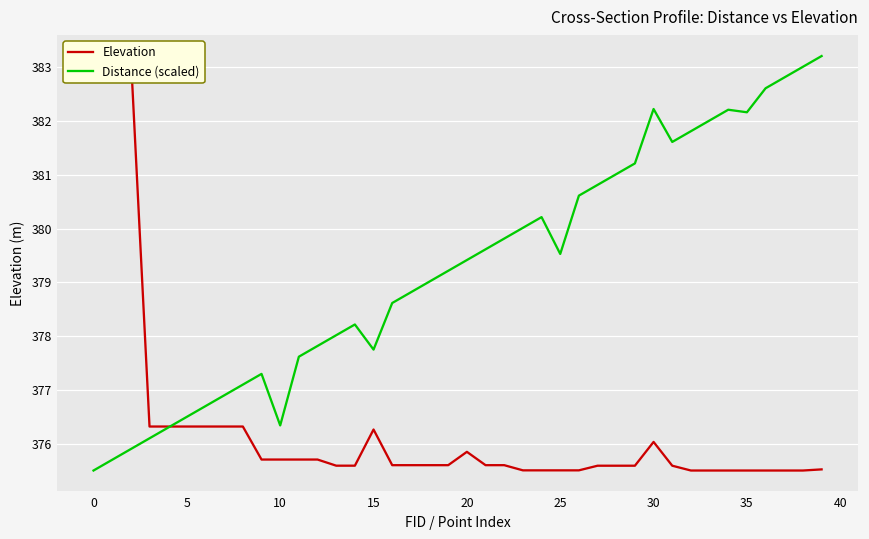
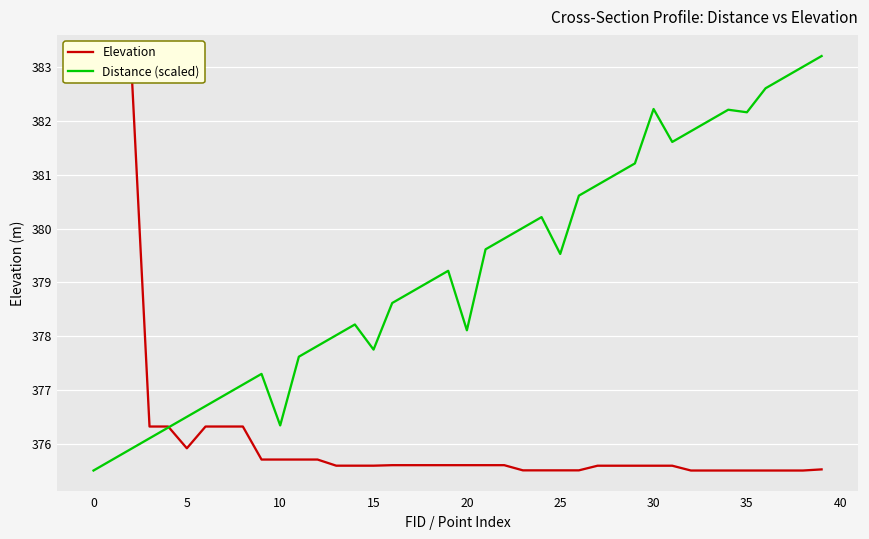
Elevation, 5: 376.3 -> 375.9
Elevation, 15: 376.3 -> 375.6
Elevation, 20: 375.8 -> 375.6
Distance (scaled), 20: 379.4 -> 378.1
Elevation, 30: 376.0 -> 375.6
